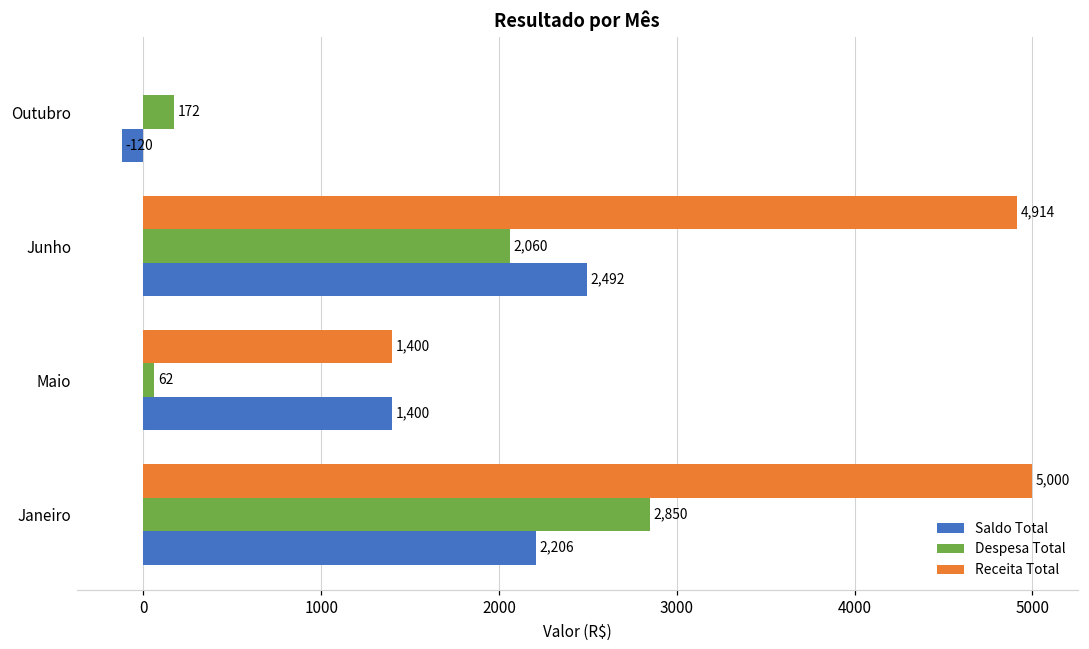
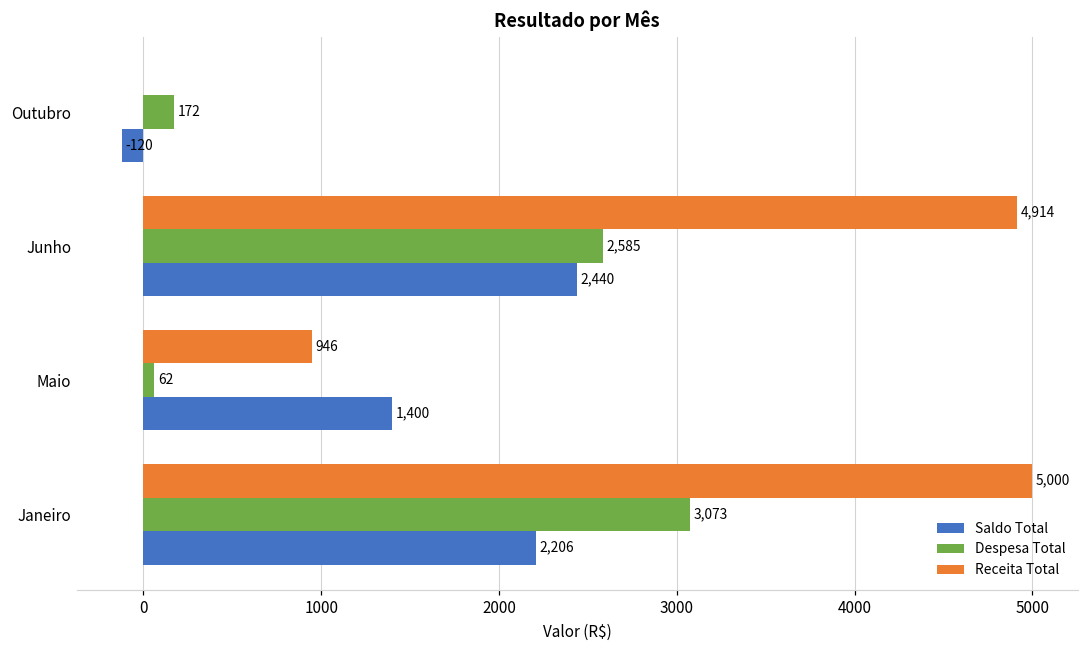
Despesa Total, Junho: 2,060 -> 2,585
Saldo Total, Junho: 2,492 -> 2,440
Receita Total, Maio: 1,400 -> 946
Despesa Total, Janeiro: 2,850 -> 3,073
